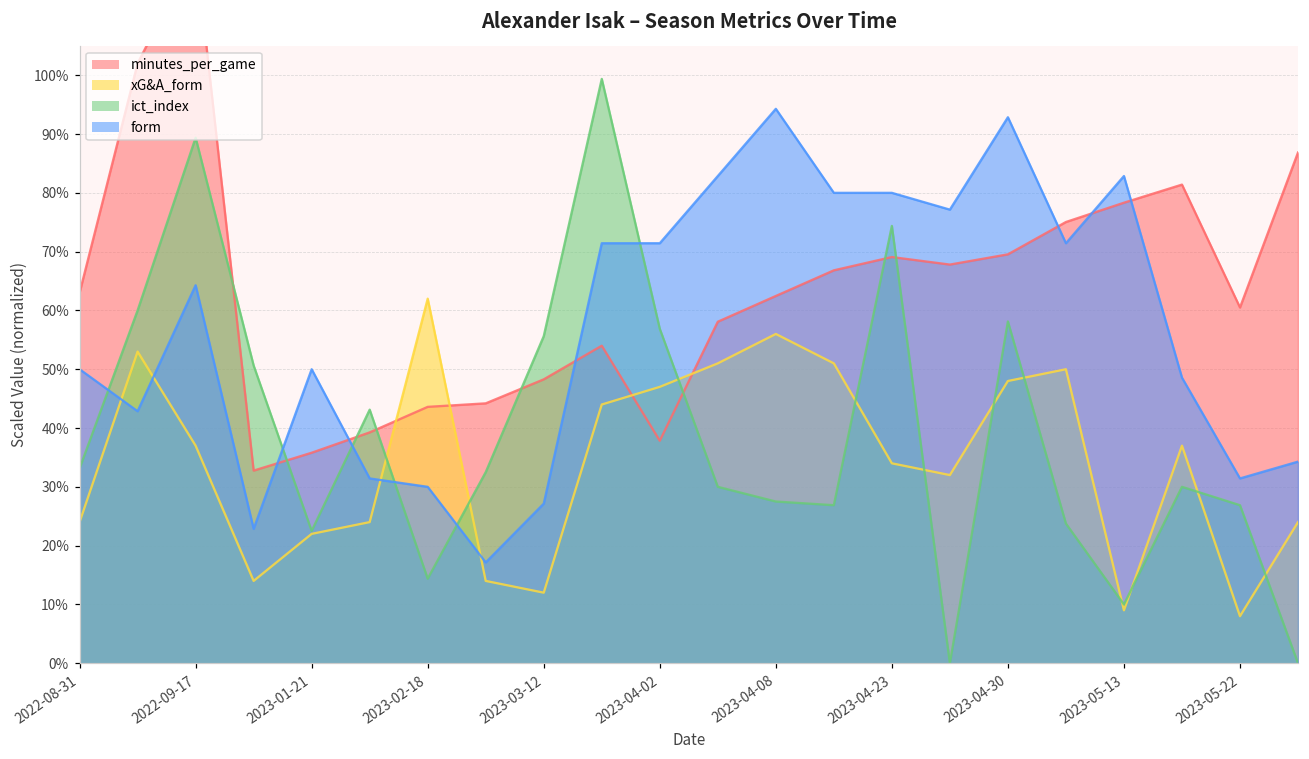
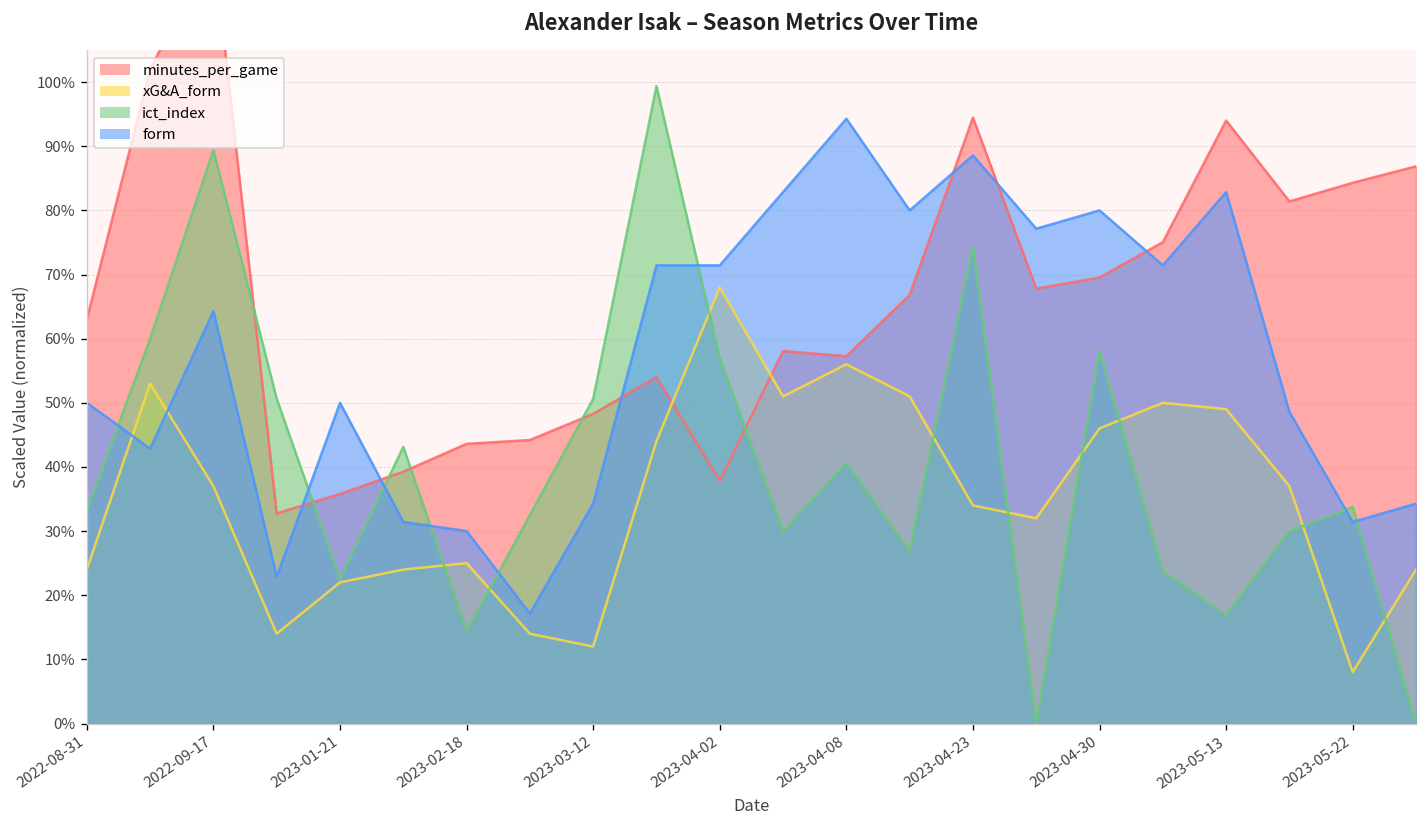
xG&A_form, 2023-02-18: 62% -> 25%
ict_index, 2023-03-12: 56% -> 51%
form, 2023-03-12: 27% -> 34%
xG&A_form, 2023-04-02: 47% -> 68%
minutes_per_game, 2023-04-08: 62% -> 57%
ict_index, 2023-04-08: 28% -> 41%
minutes_per_game, 2023-04-23: 69% -> 94%
form, 2023-04-23: 80% -> 89%
xG&A_form, 2023-04-30: 48% -> 46%
form, 2023-04-30: 93% -> 80%
minutes_per_game, 2023-05-13: 78% -> 94%
xG&A_form, 2023-05-13: 9% -> 49%
ict_index, 2023-05-13: 10% -> 17%
minutes_per_game, 2023-05-22: 61% -> 84%
ict_index, 2023-05-22: 27% -> 34%
